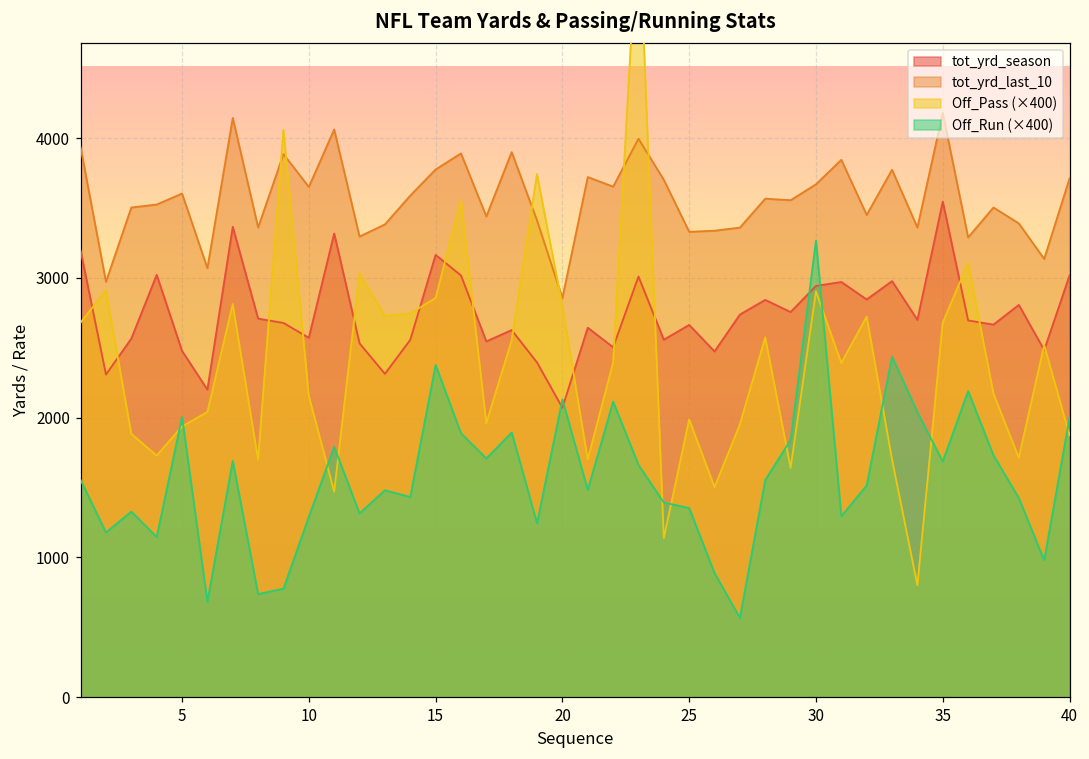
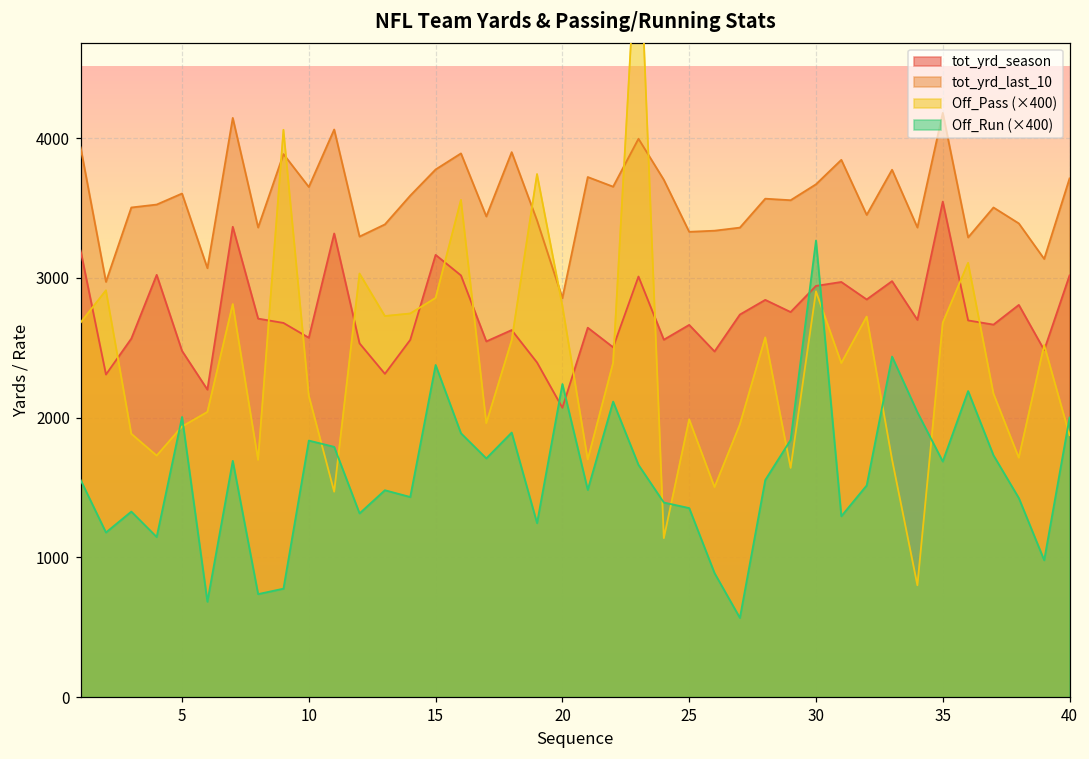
Off_Run (×400), 10: 1290 -> 1840
Off_Run (×400), 20: 2130 -> 2240
